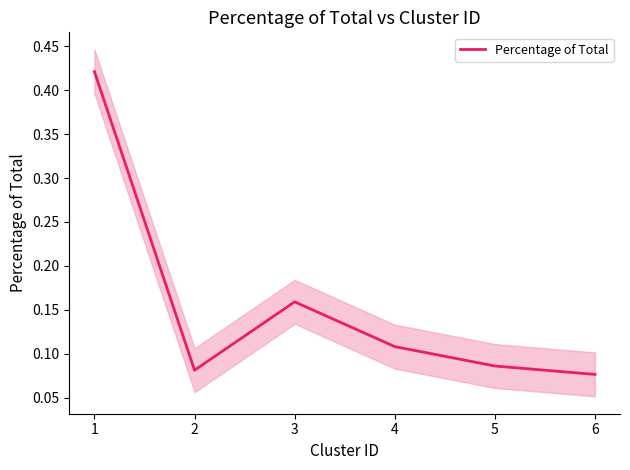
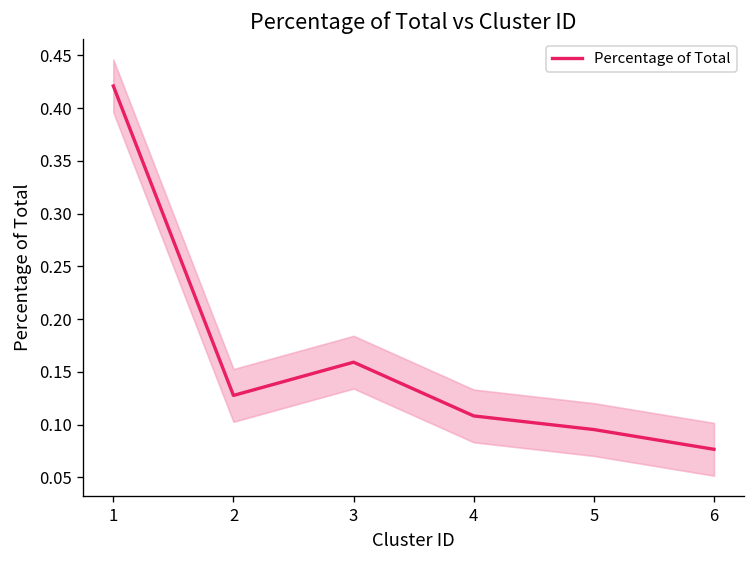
Percentage of Total, 2: 0.08 -> 0.13
Percentage of Total, 5: 0.09 -> 0.10
